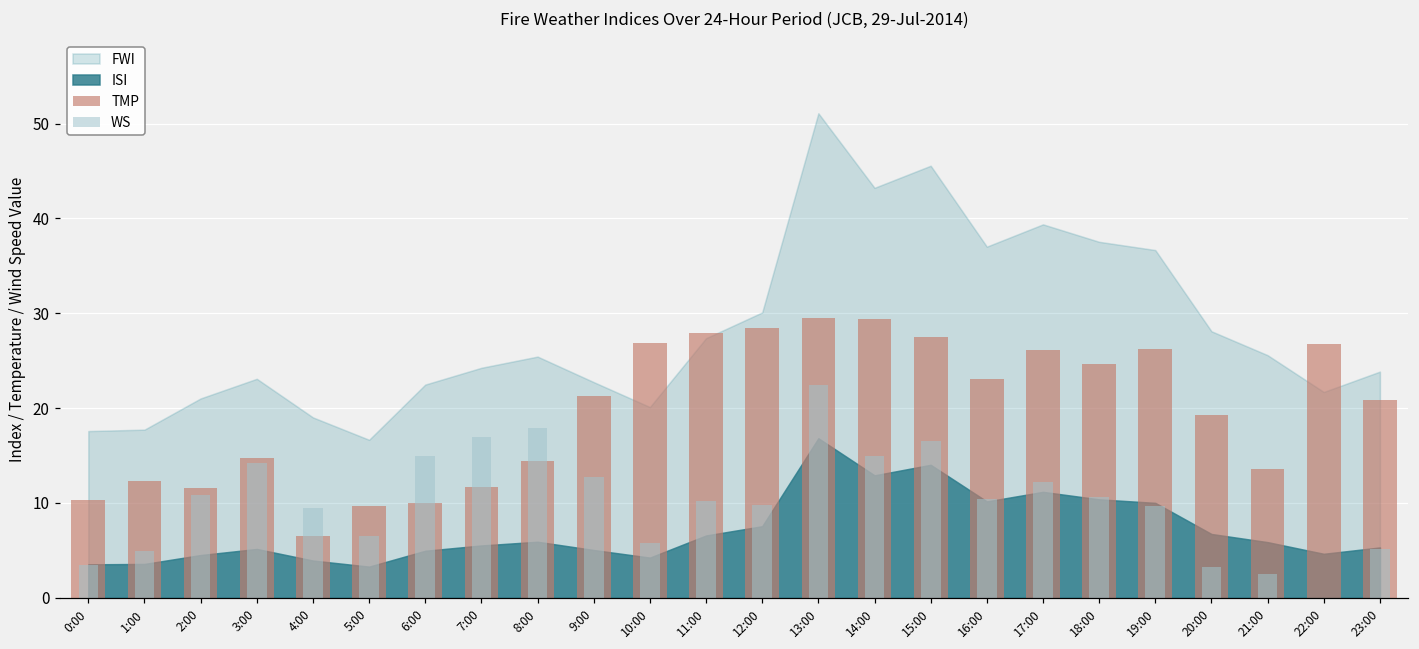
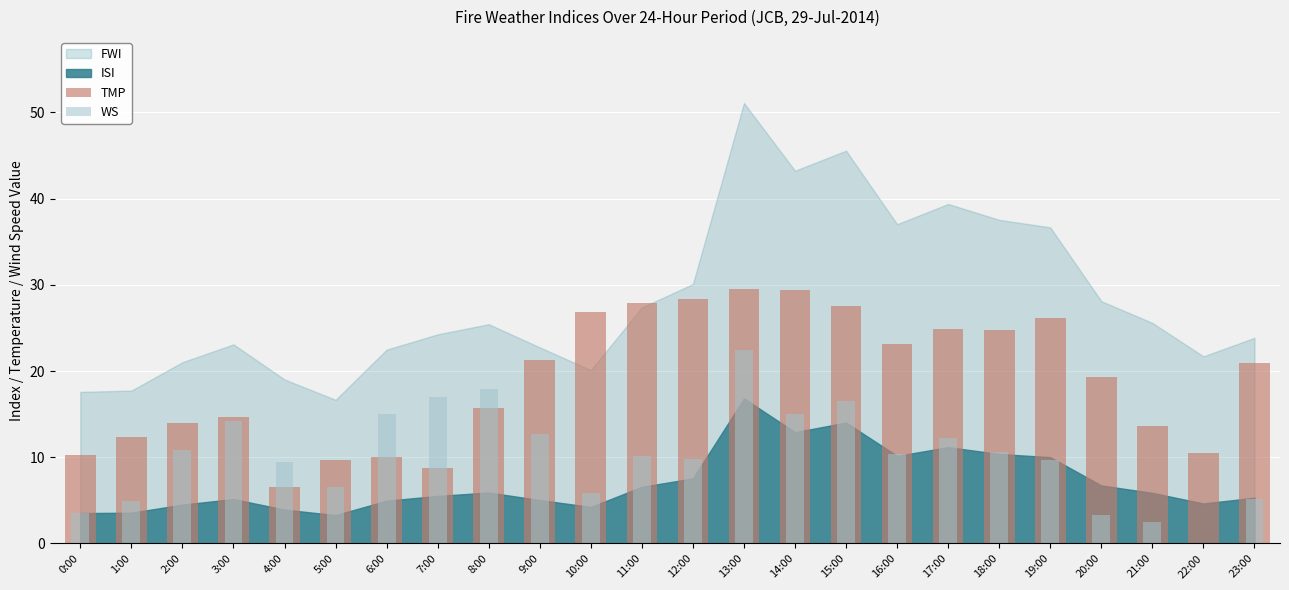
TMP, 2:00: 12 -> 14
TMP, 7:00: 12 -> 9
TMP, 8:00: 14 -> 16
TMP, 17:00: 26 -> 25
TMP, 22:00: 27 -> 11
